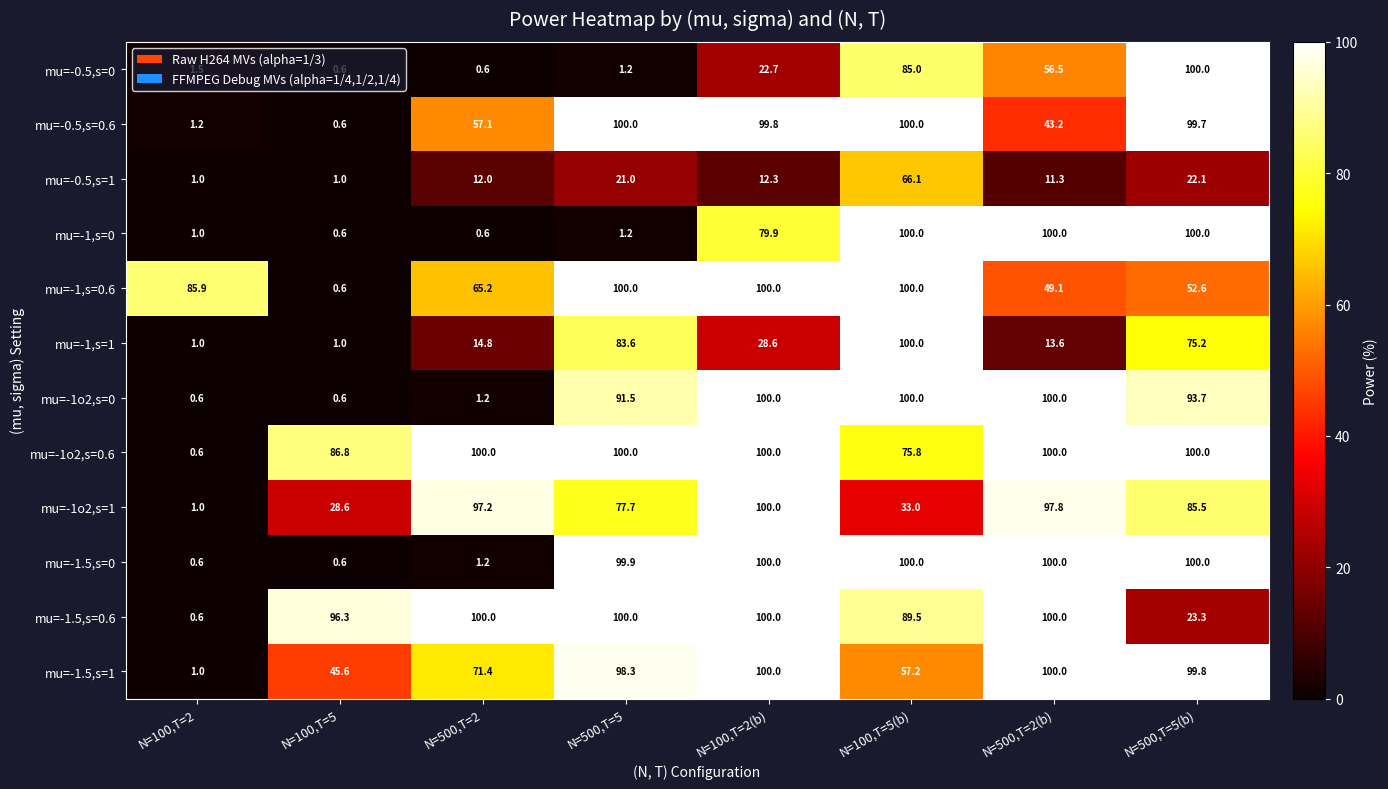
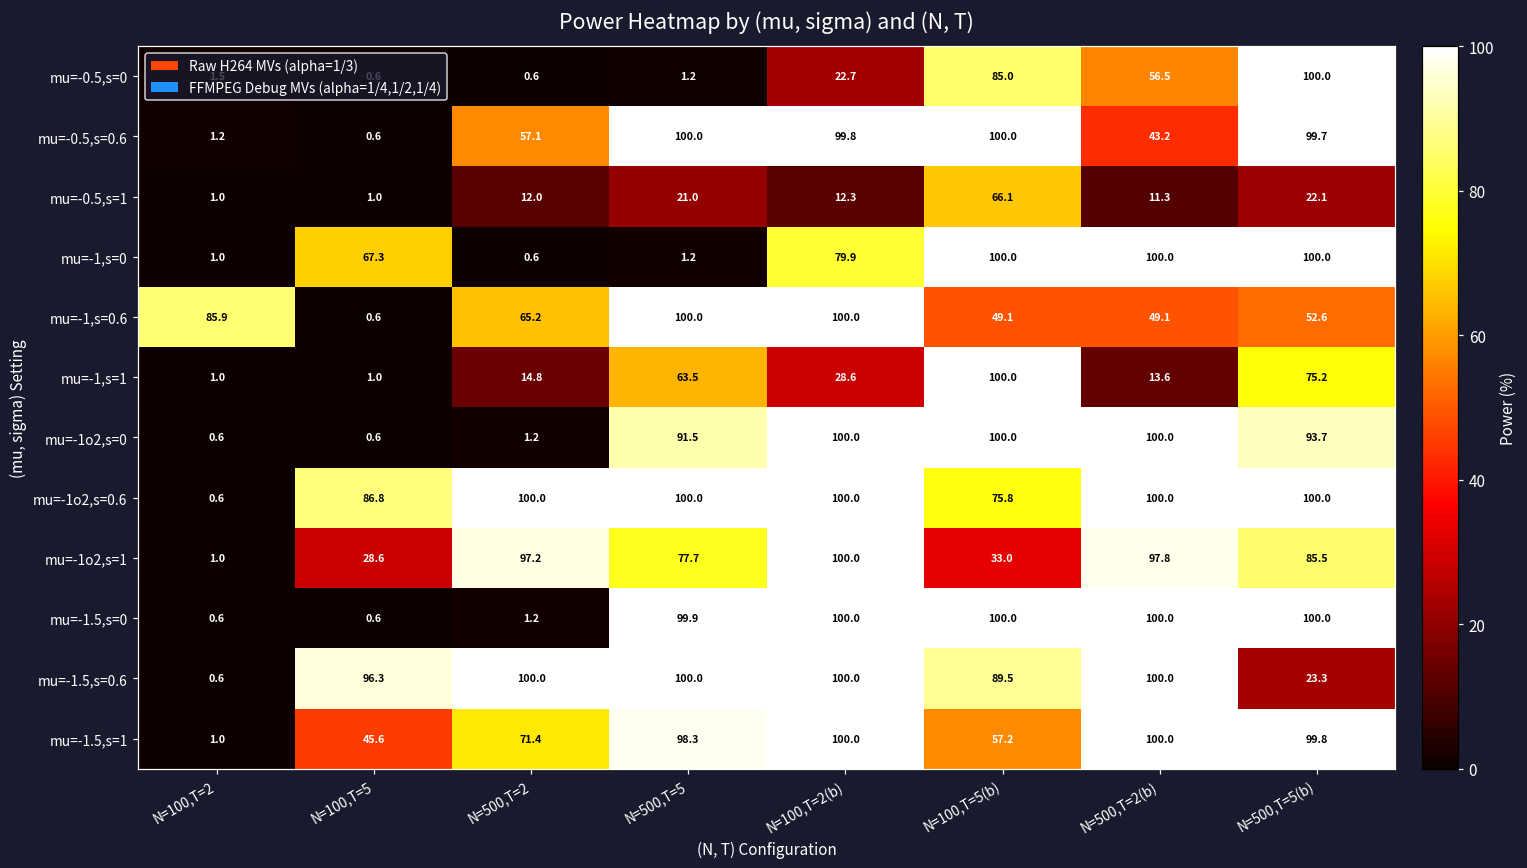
mu=-1,s=0, N=100,T=5: 0.6 -> 67.3
mu=-1,s=0.6, N=100,T=5(b): 100.0 -> 49.1
mu=-1,s=1, N=500,T=5: 83.6 -> 63.5
